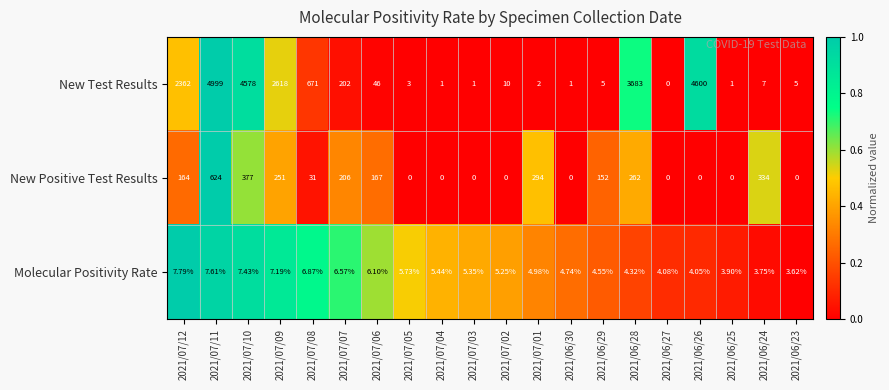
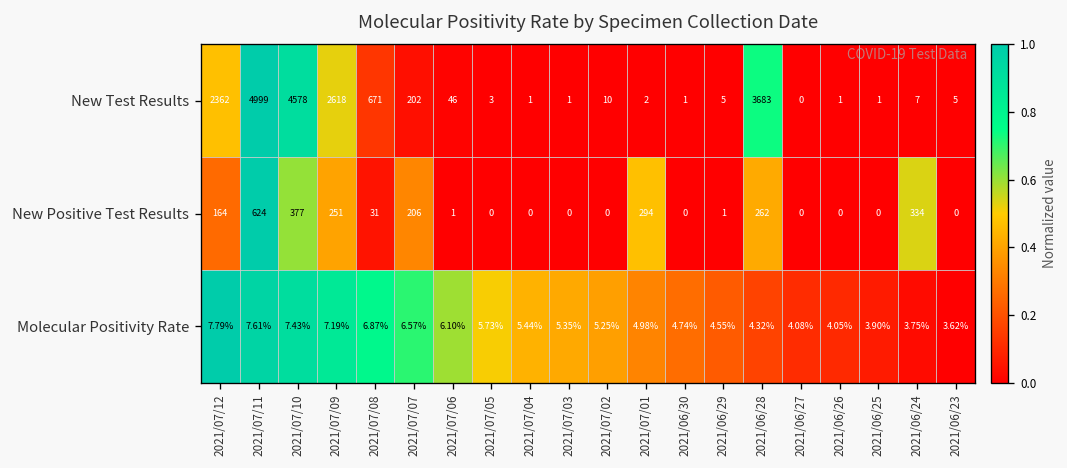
New Test Results, 2021/06/26: 4600 -> 1
New Positive Test Results, 2021/07/06: 167 -> 1
New Positive Test Results, 2021/06/29: 152 -> 1
